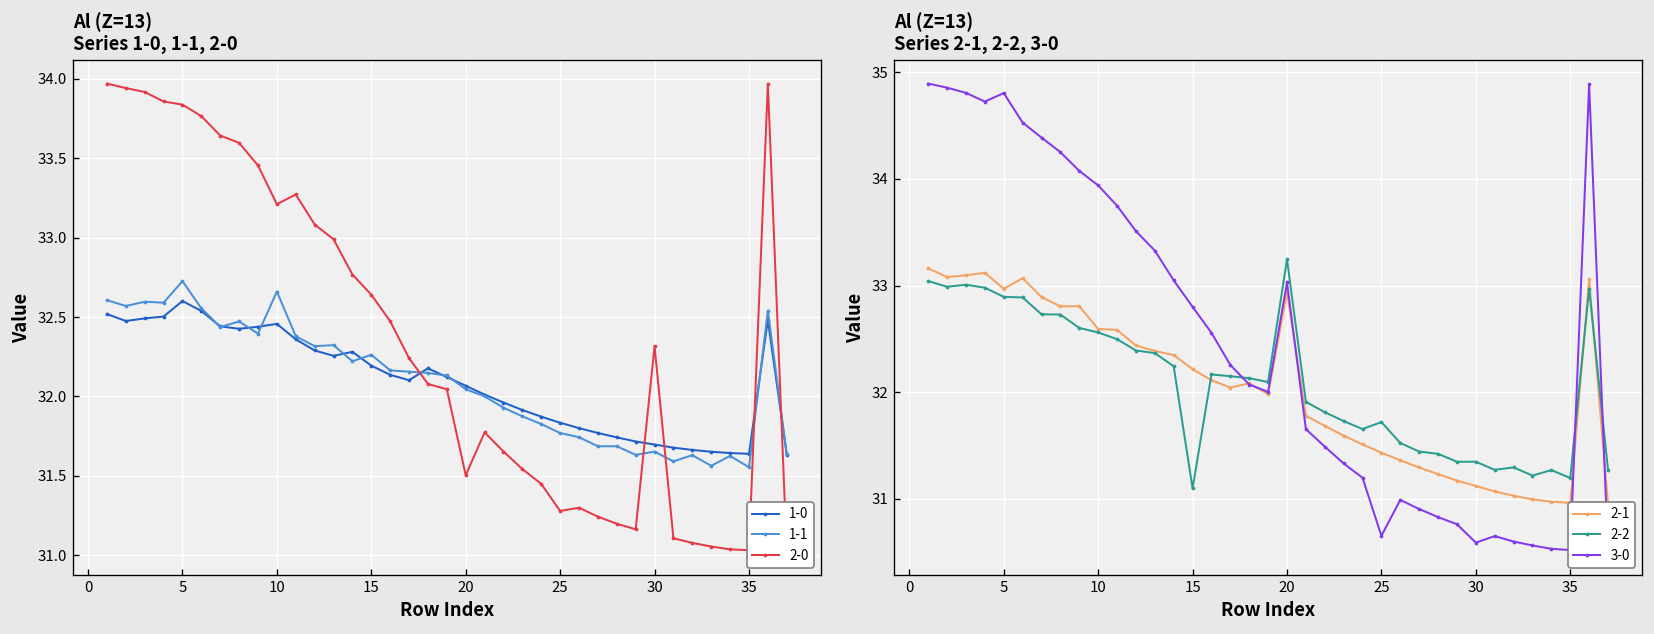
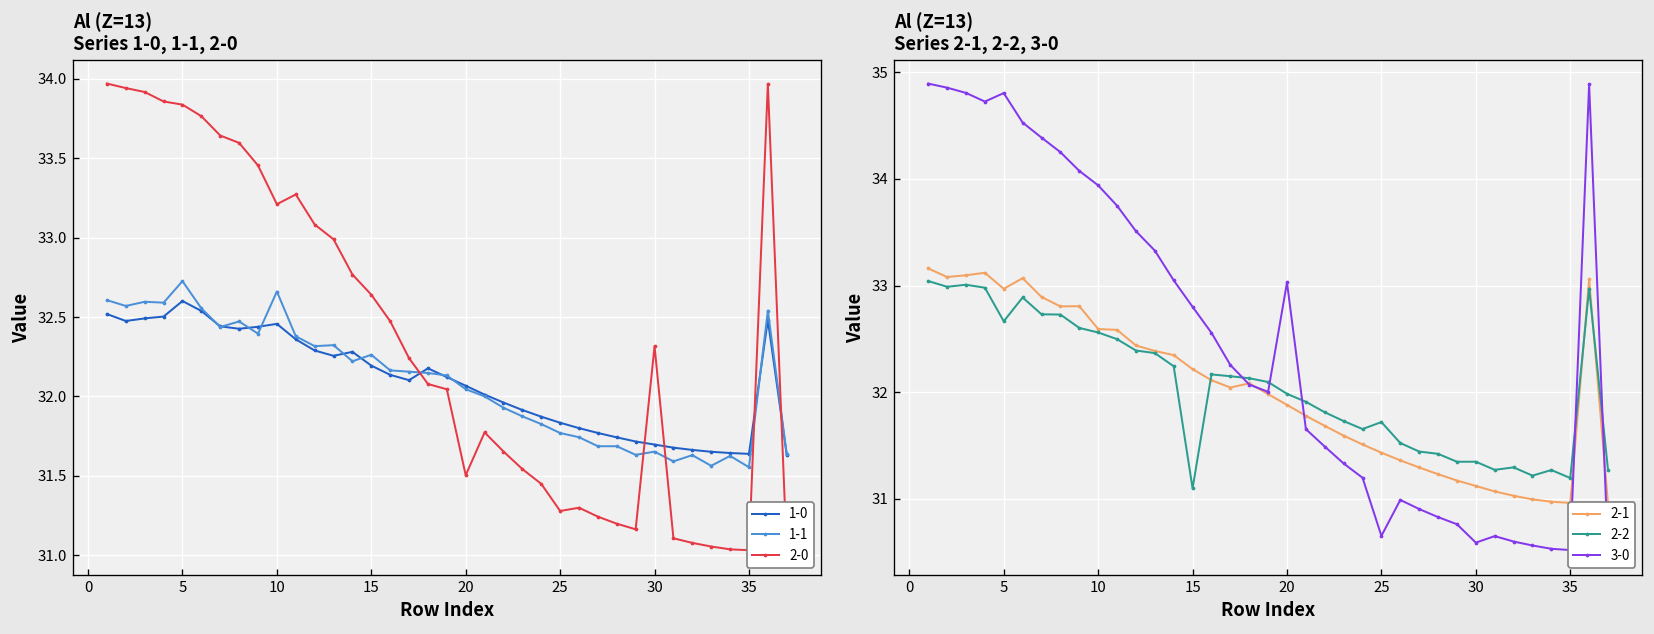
Al (Z=13) Series 2-1, 2-2, 3-0, 2-2, 5: 32.9 -> 32.7
Al (Z=13) Series 2-1, 2-2, 3-0, 2-1, 20: 32.9 -> 31.9
Al (Z=13) Series 2-1, 2-2, 3-0, 2-2, 20: 33.2 -> 32.0
